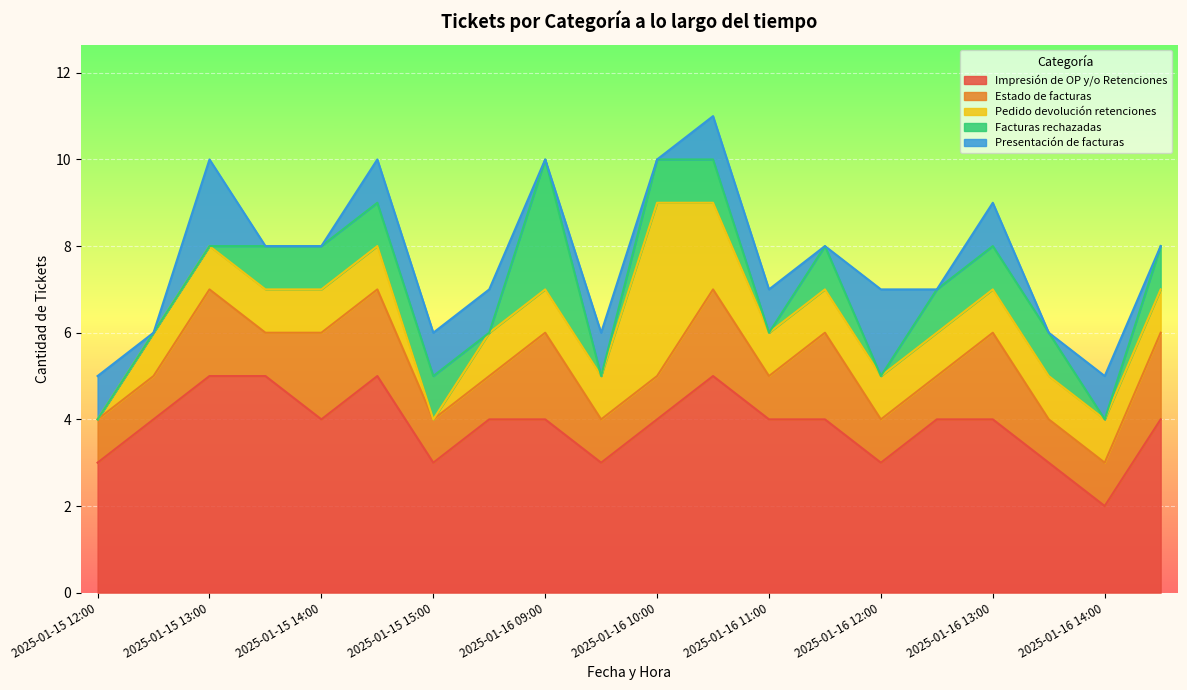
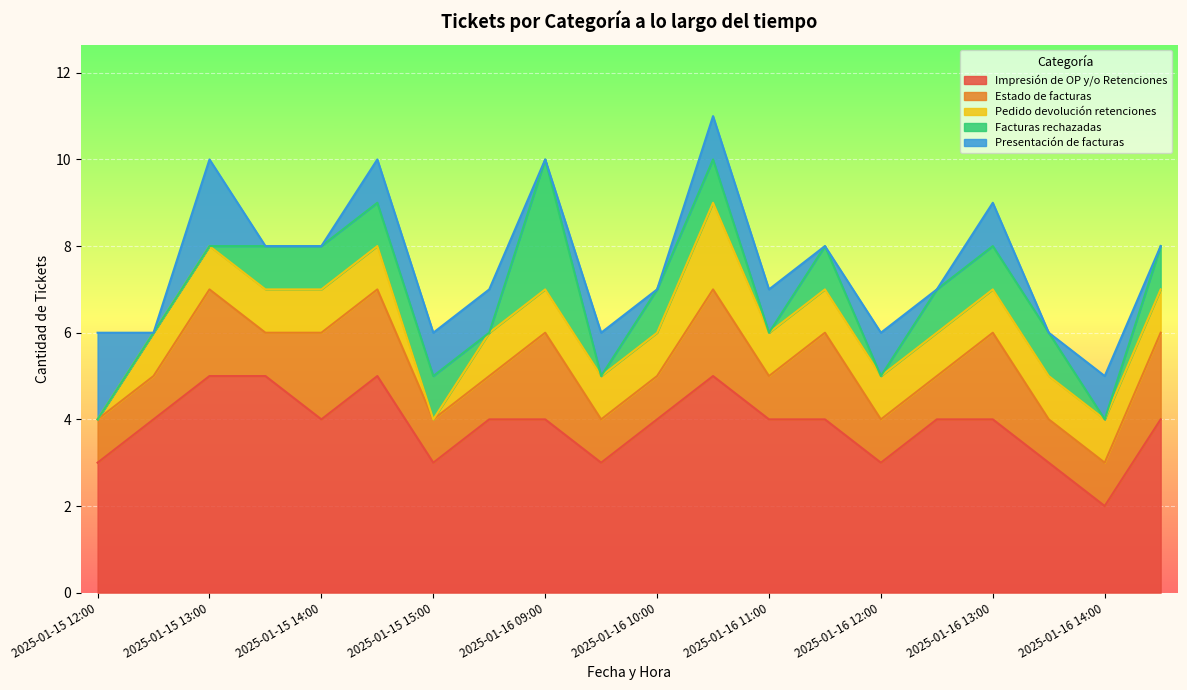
Presentación de facturas, 2025-01-15 12:00: 1 -> 2
Pedido devolución retenciones, 2025-01-16 10:00: 4 -> 1
Presentación de facturas, 2025-01-16 12:00: 2 -> 1
